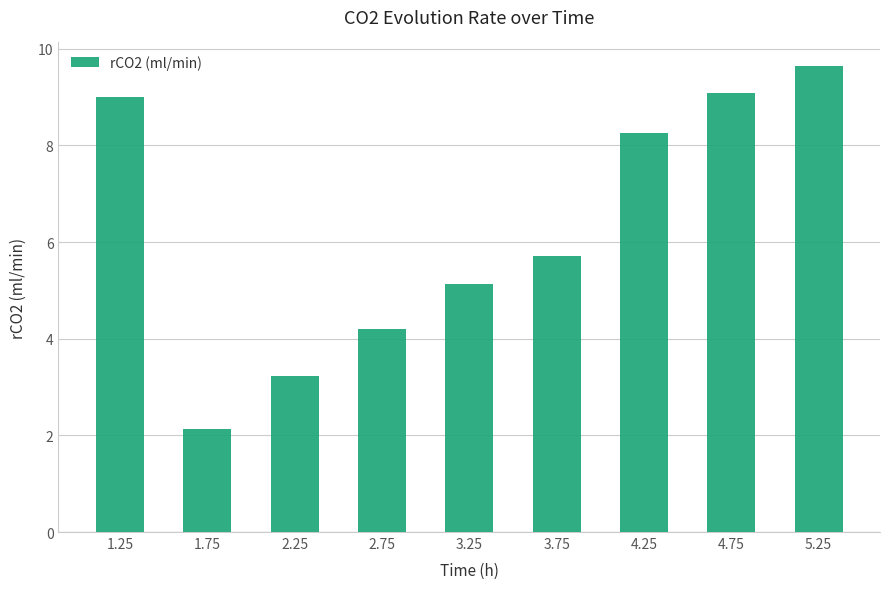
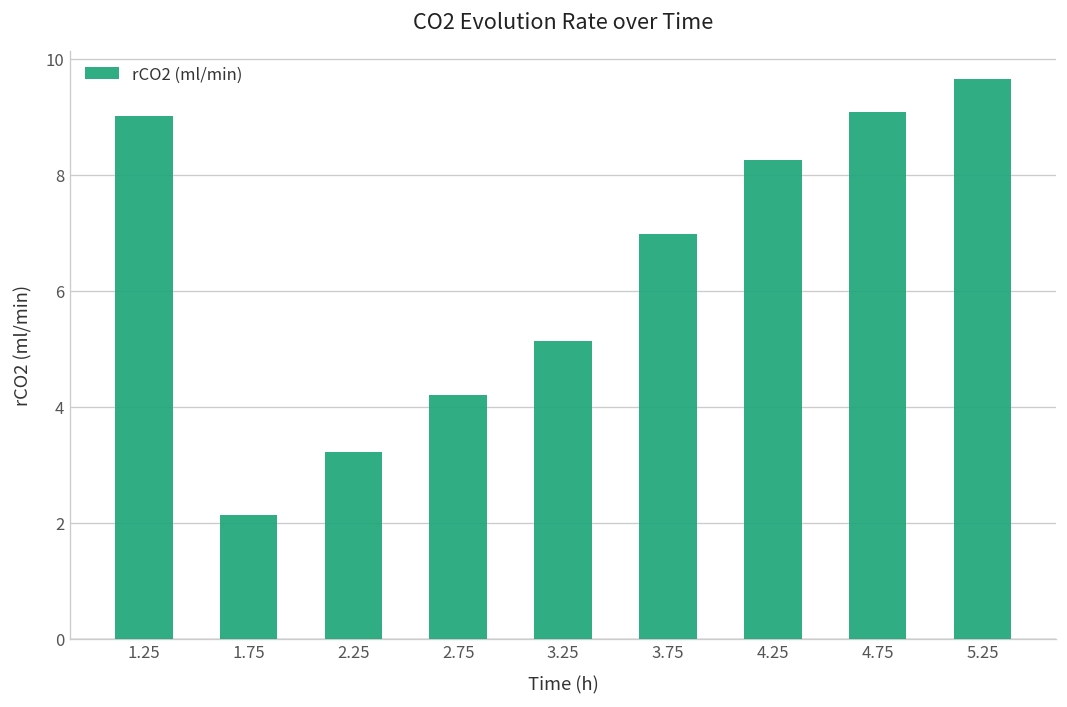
3.75: 5.7 -> 7.0
